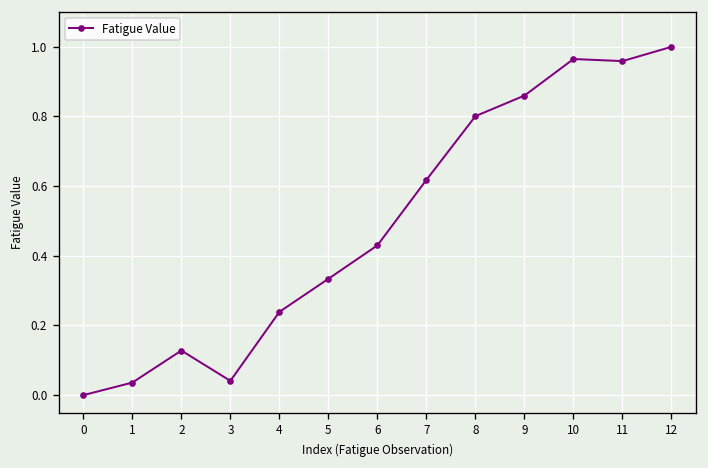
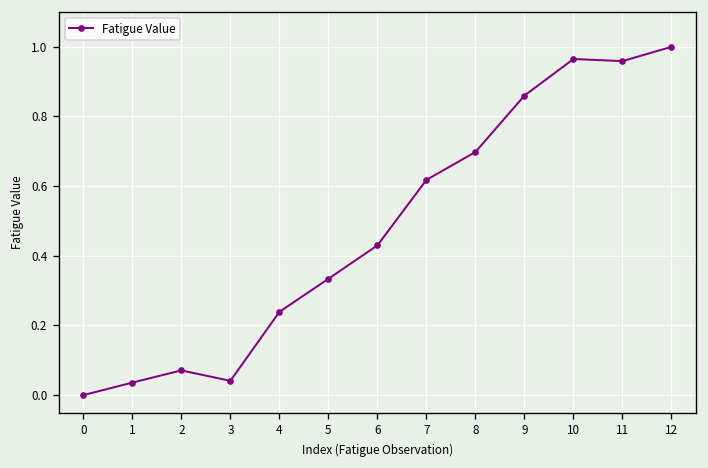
2: 0.13 -> 0.07
8: 0.80 -> 0.70
